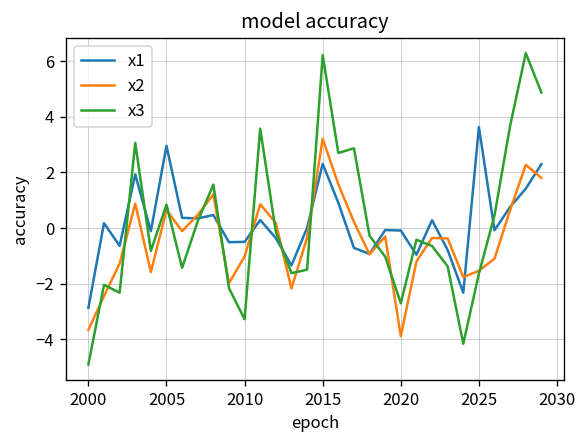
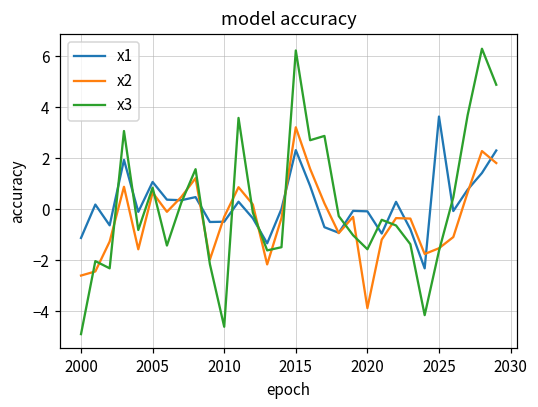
x1, 2000: -2.9 -> -1.1
x2, 2000: -3.7 -> -2.6
x1, 2005: 3.0 -> 1.1
x2, 2010: -1.0 -> -0.3
x3, 2010: -3.3 -> -4.6
x3, 2020: -2.7 -> -1.6
